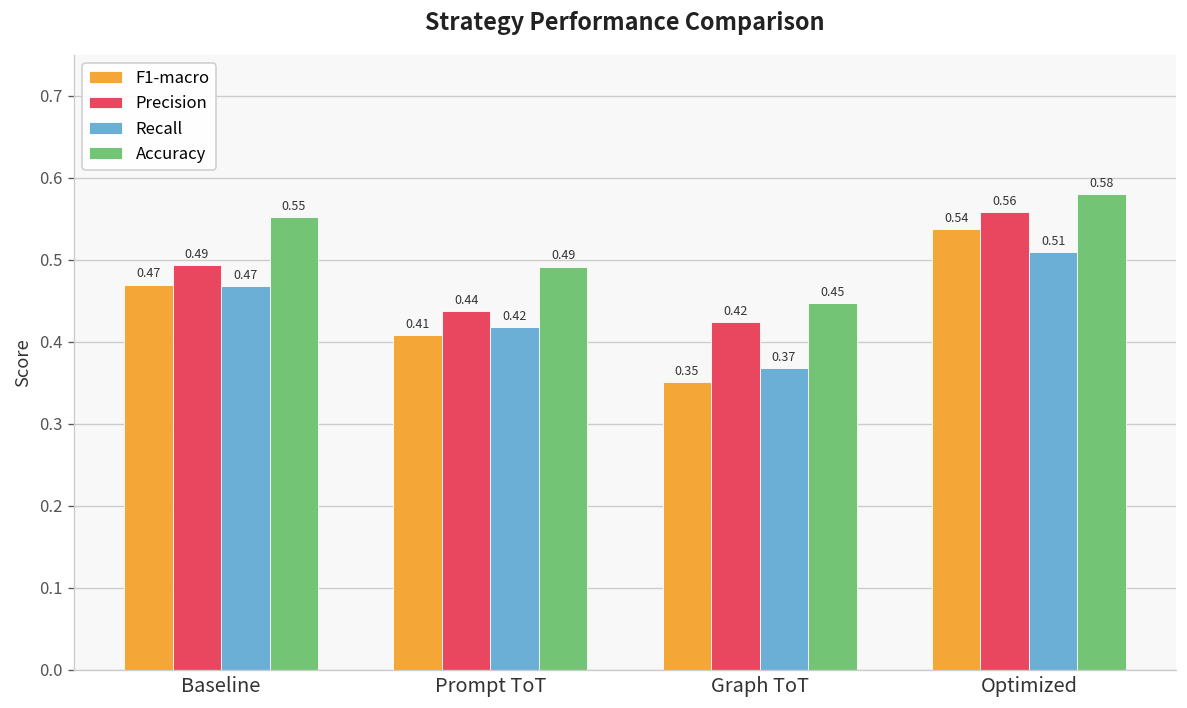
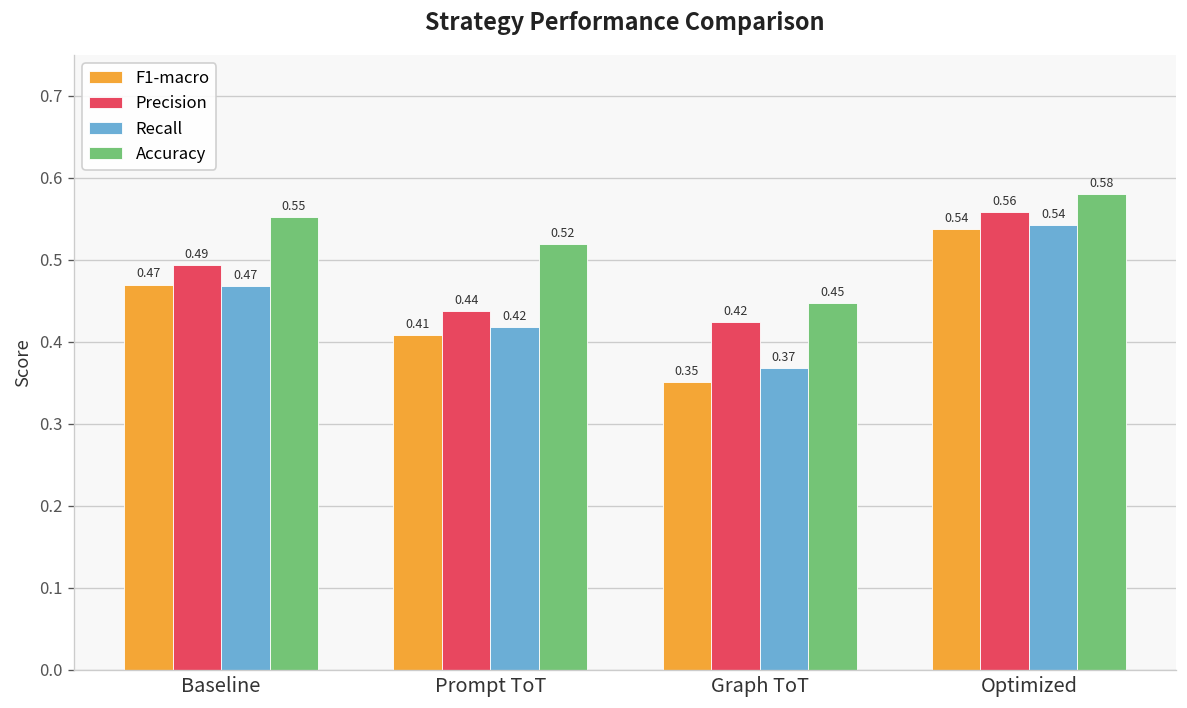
Accuracy, Prompt ToT: 0.49 -> 0.52
Recall, Optimized: 0.51 -> 0.54
